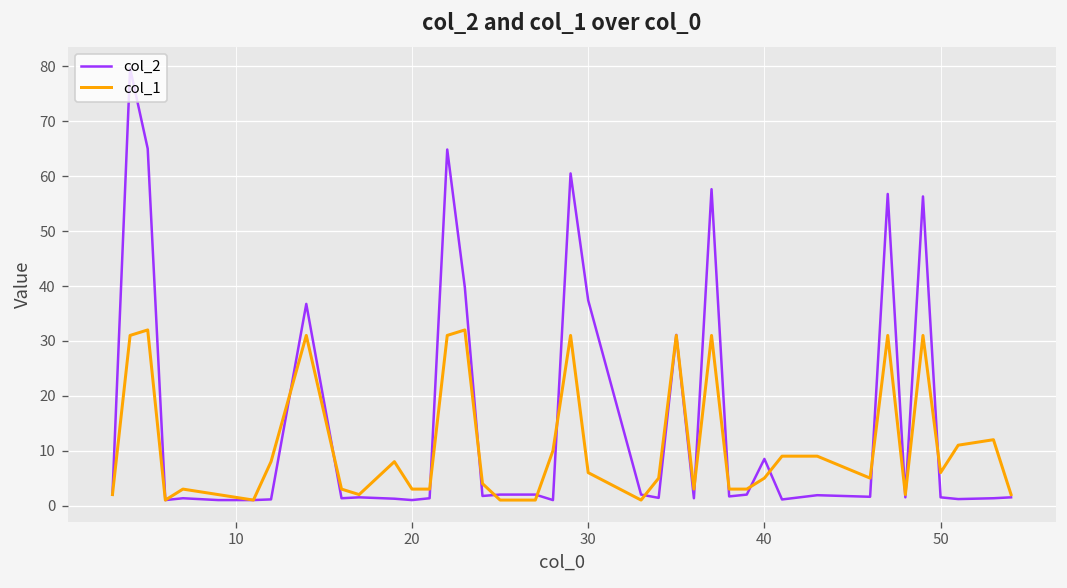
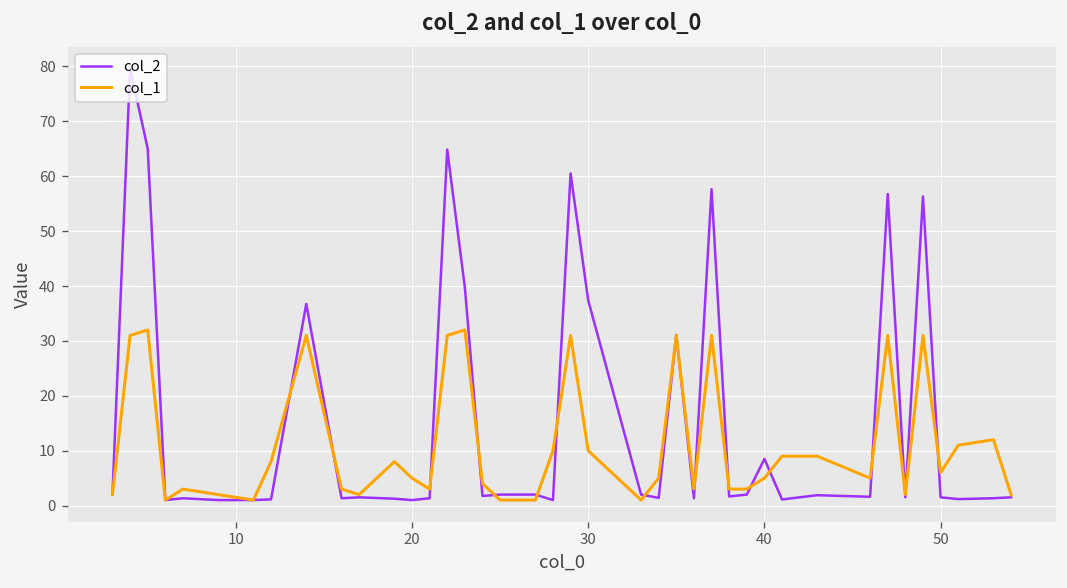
col_1, 20: 3 -> 5
col_1, 30: 6 -> 10
